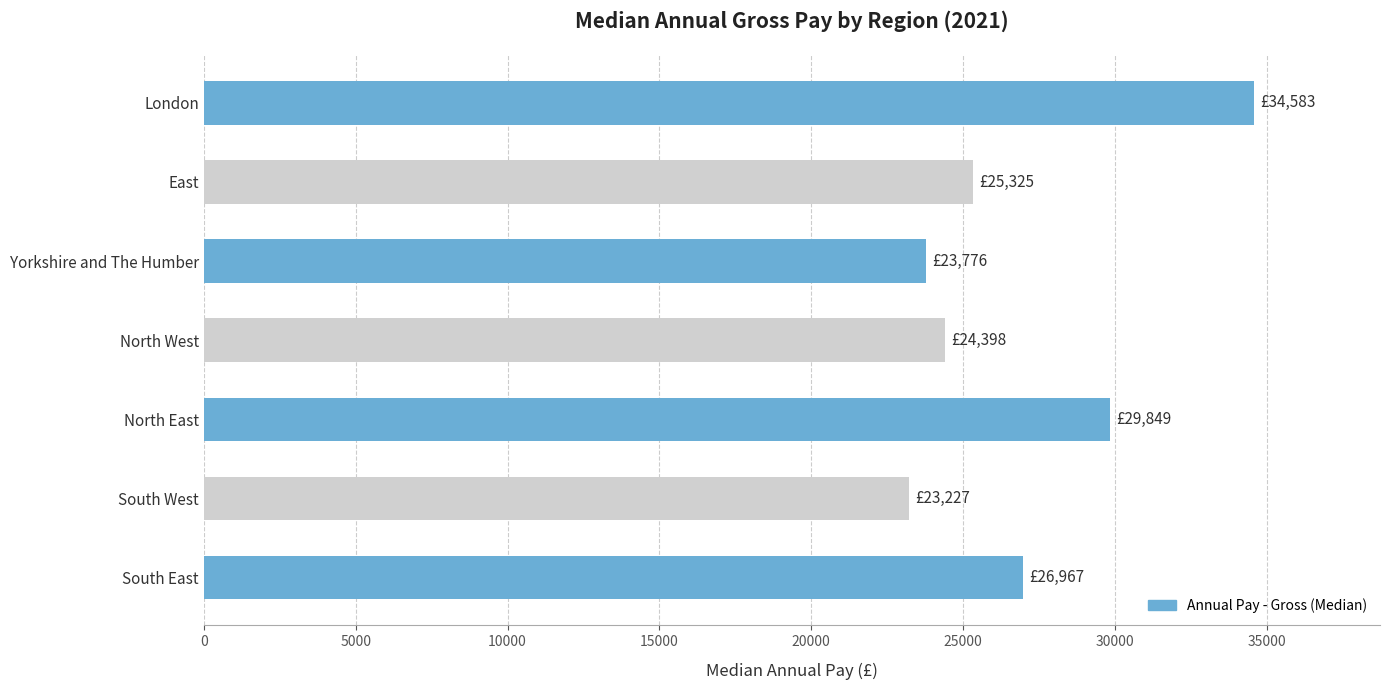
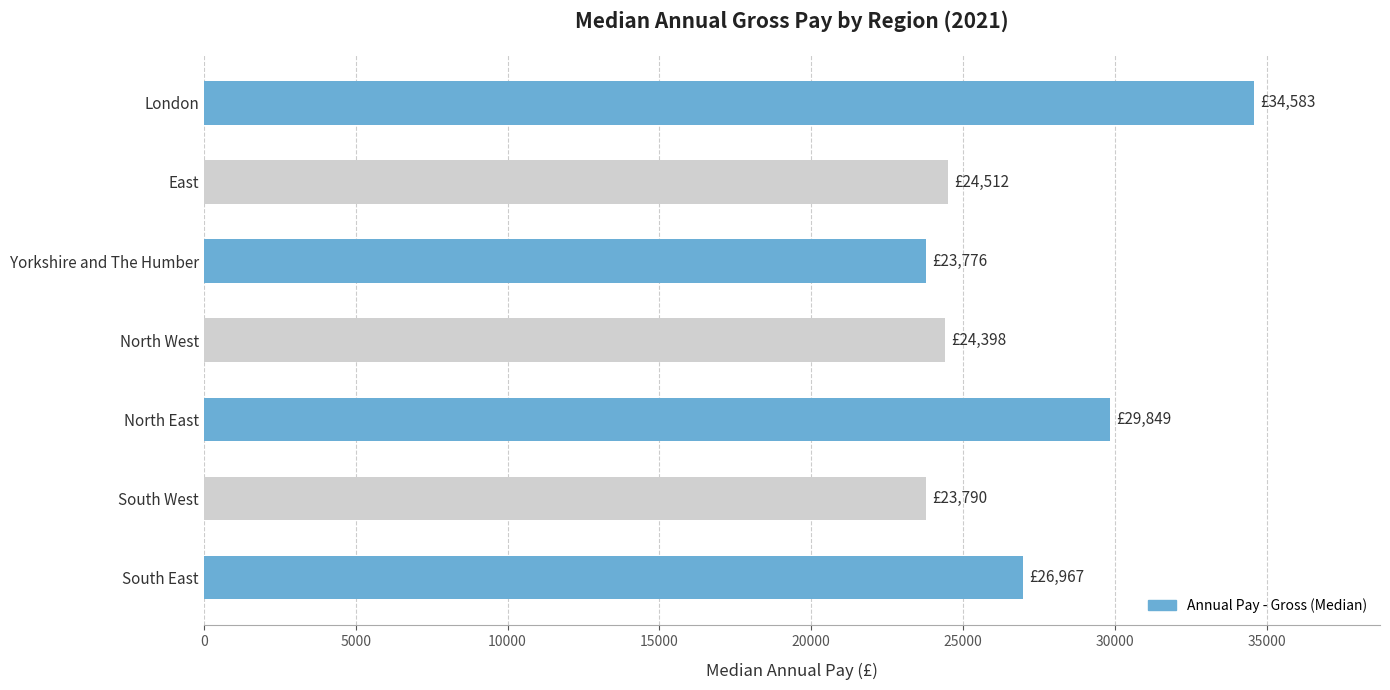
East: £25,325 -> £24,512
South West: £23,227 -> £23,790
